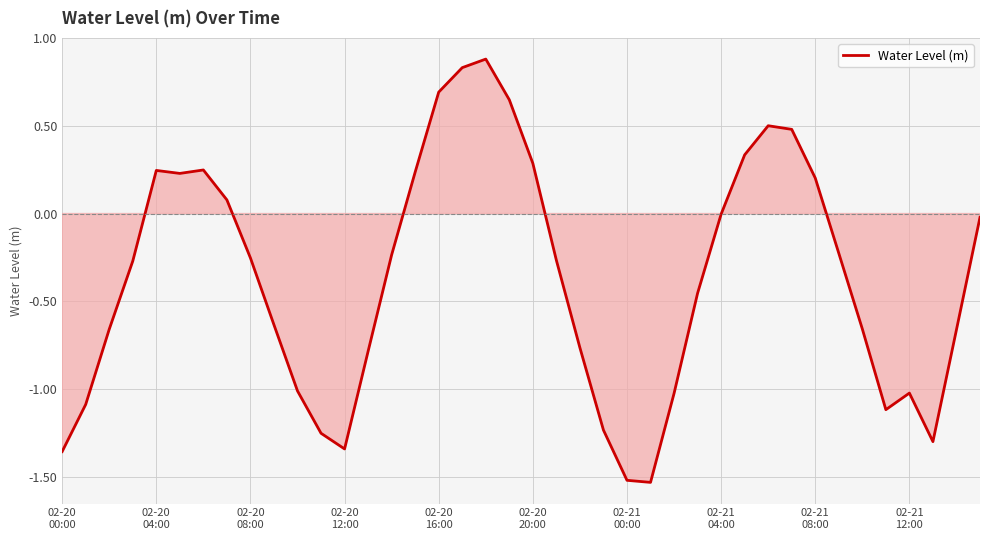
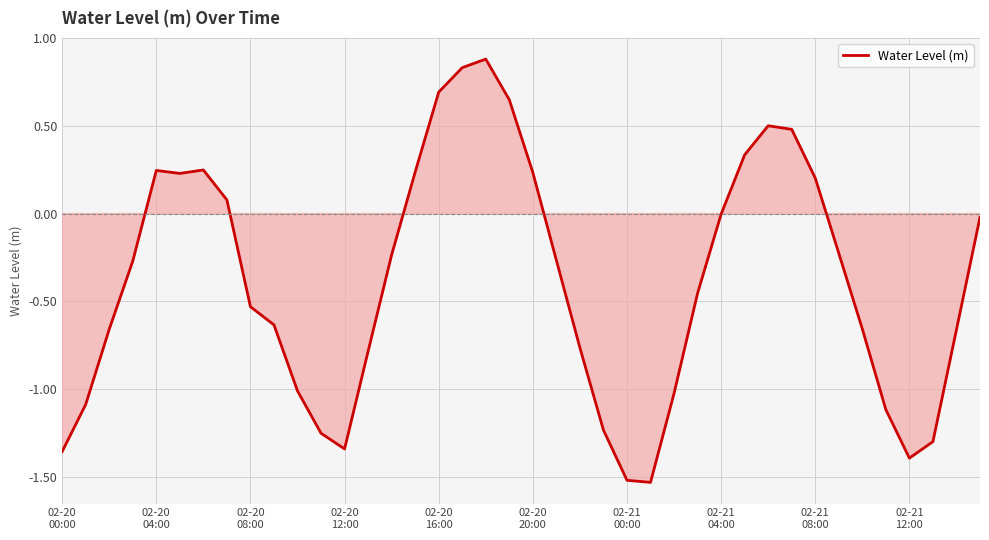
02-20 08:00: -0.25 -> -0.53
02-20 20:00: 0.29 -> 0.23
02-21 12:00: -1.02 -> -1.39
